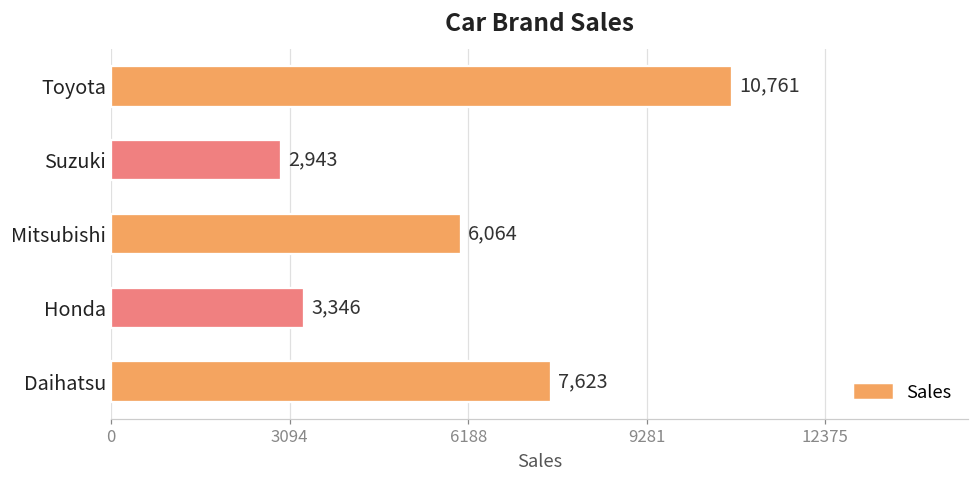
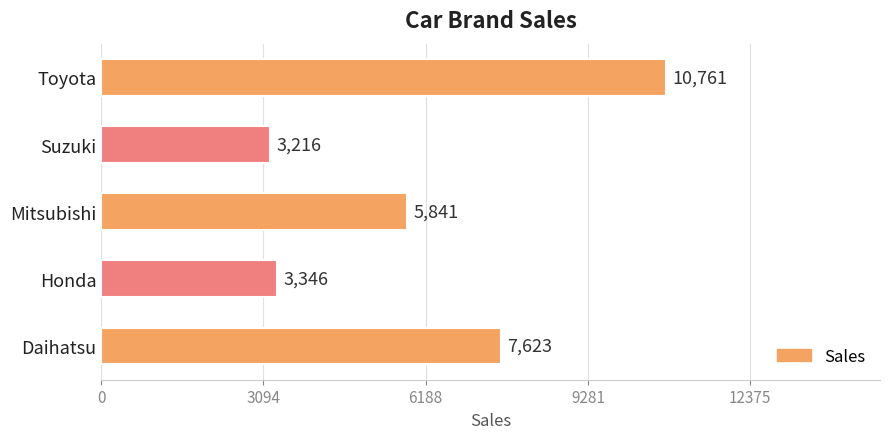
Suzuki: 2,943 -> 3,216
Mitsubishi: 6,064 -> 5,841
